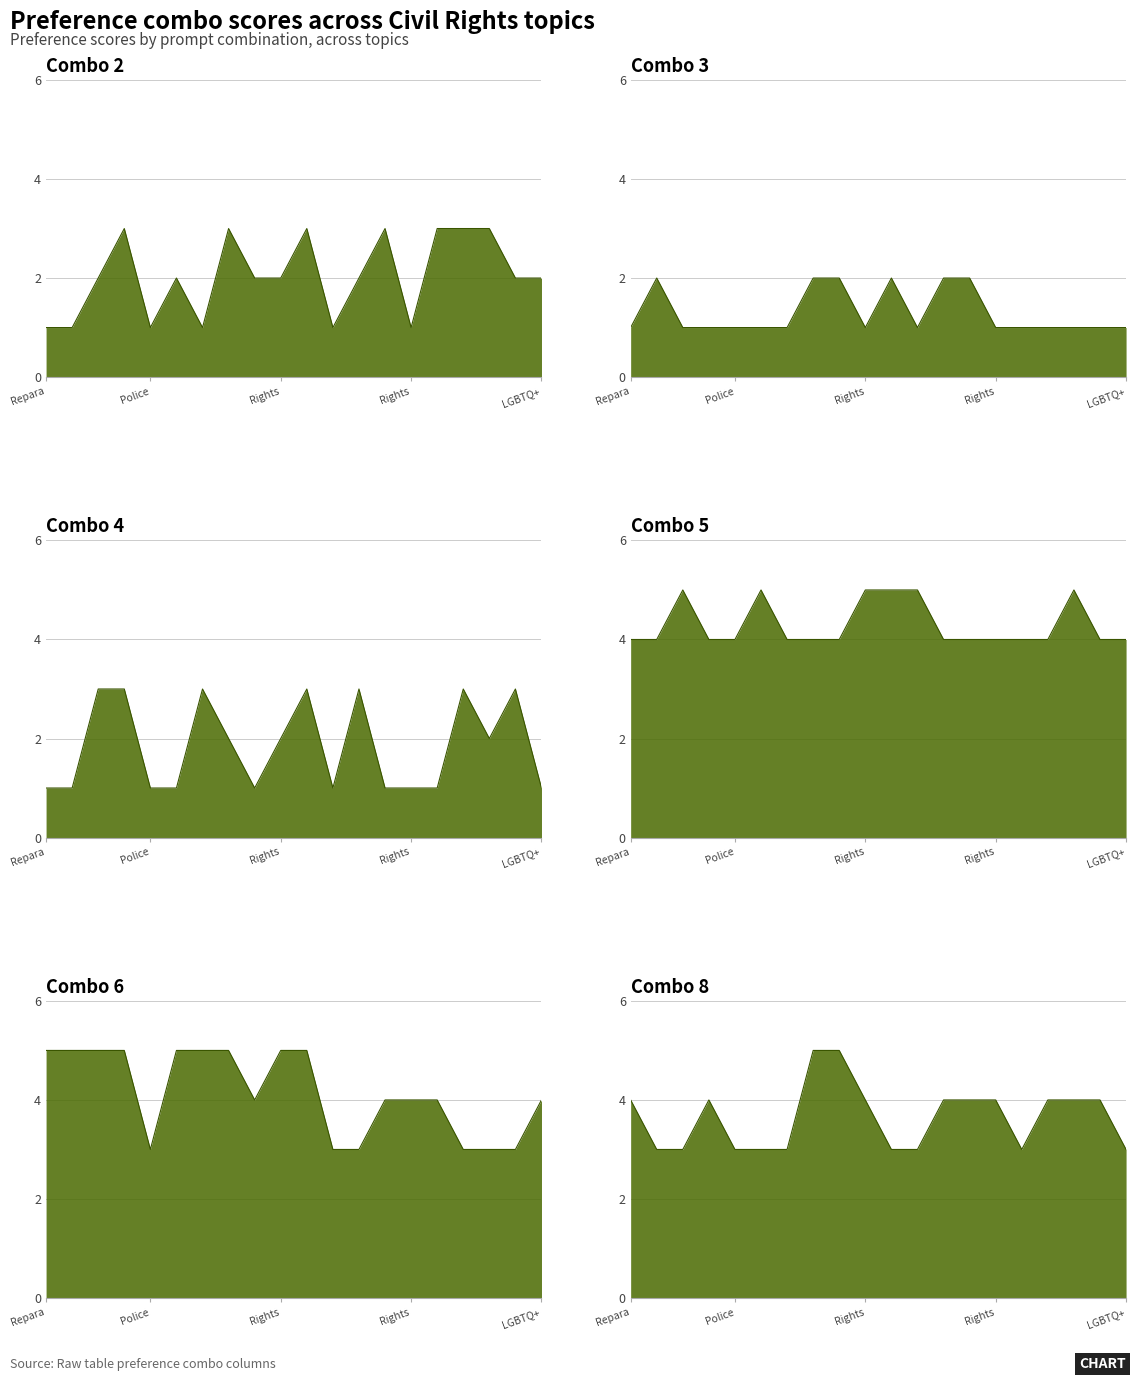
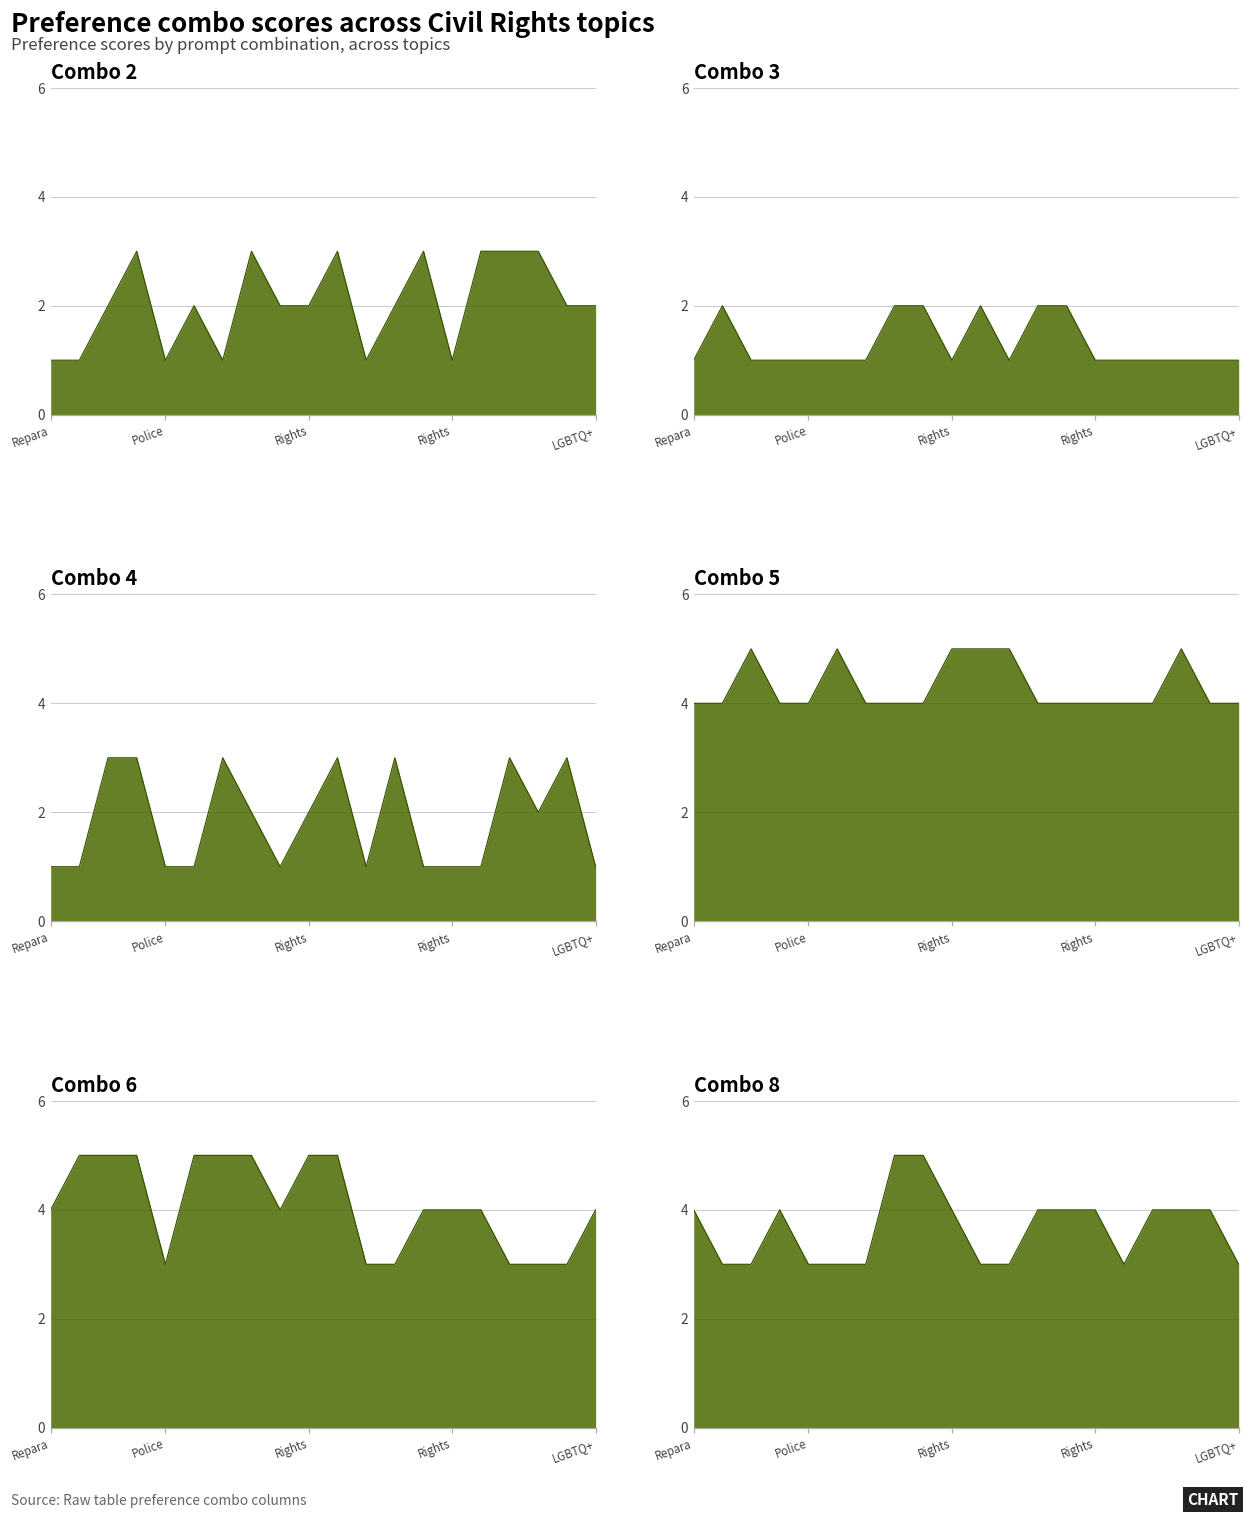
Combo 6, Repara: 5 -> 4
